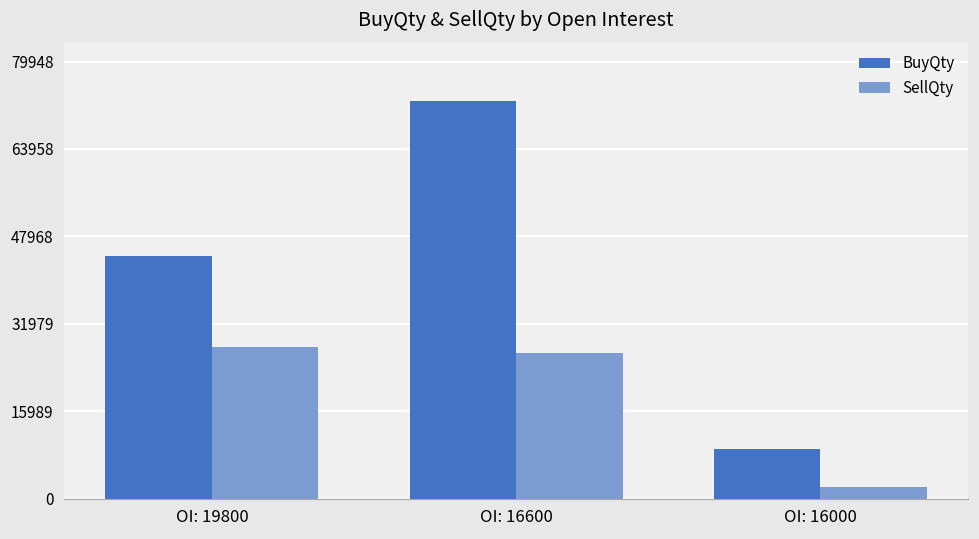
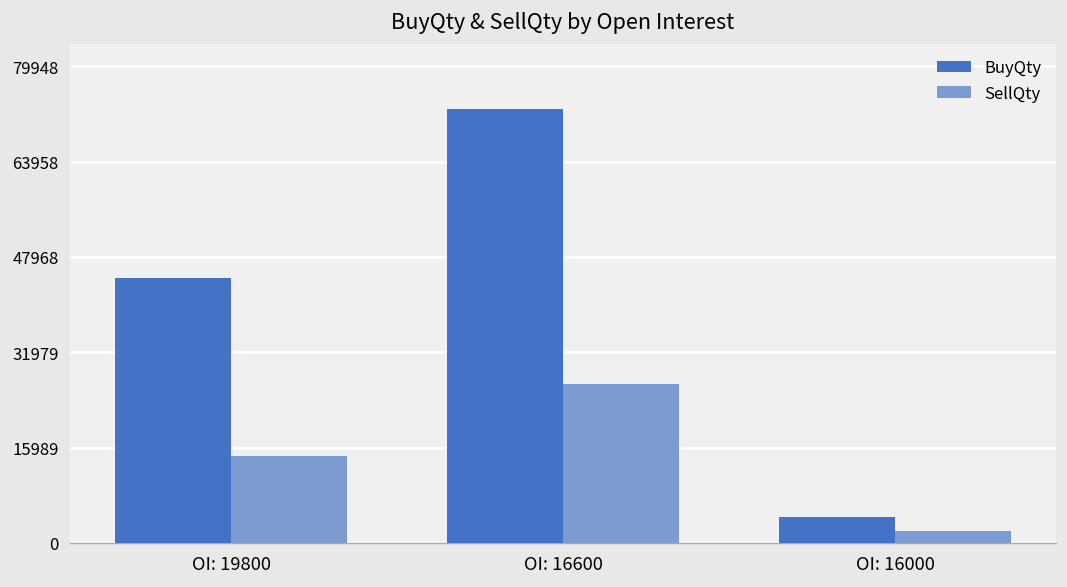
SellQty, OI: 19800: 28000 -> 15000
BuyQty, OI: 16000: 9000 -> 4000
